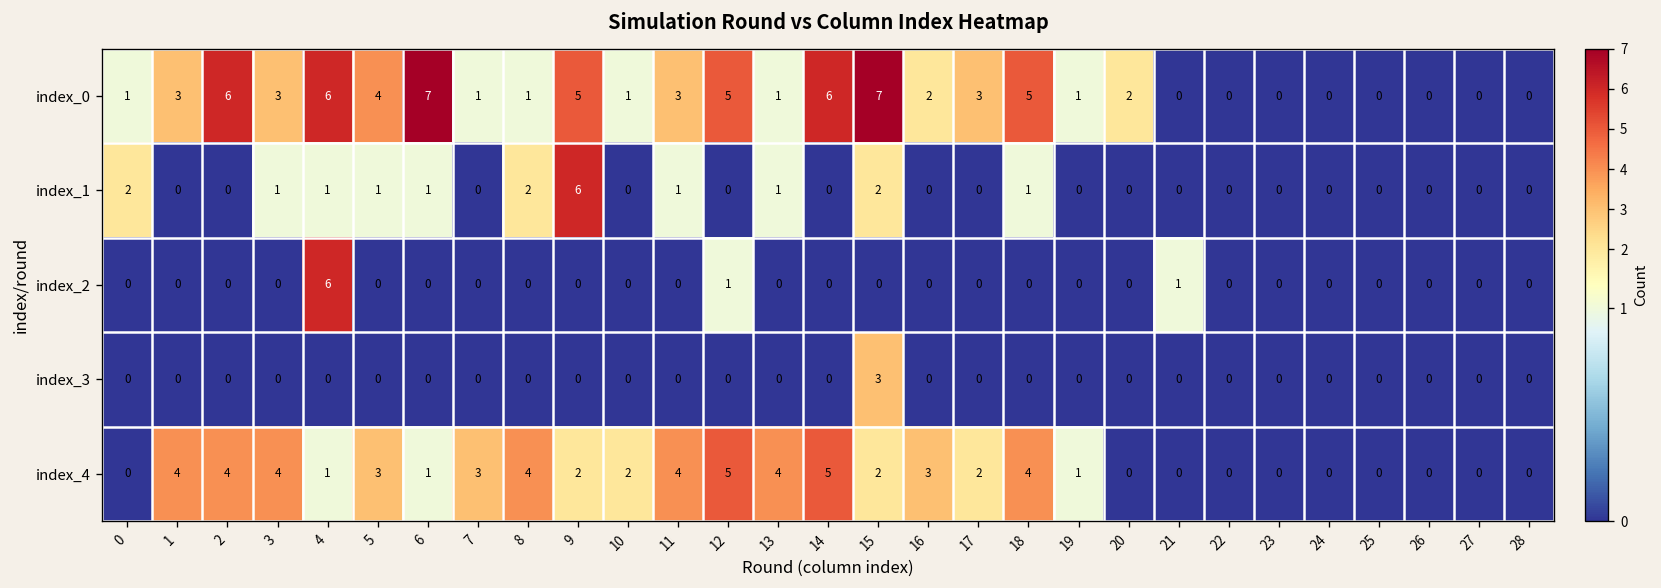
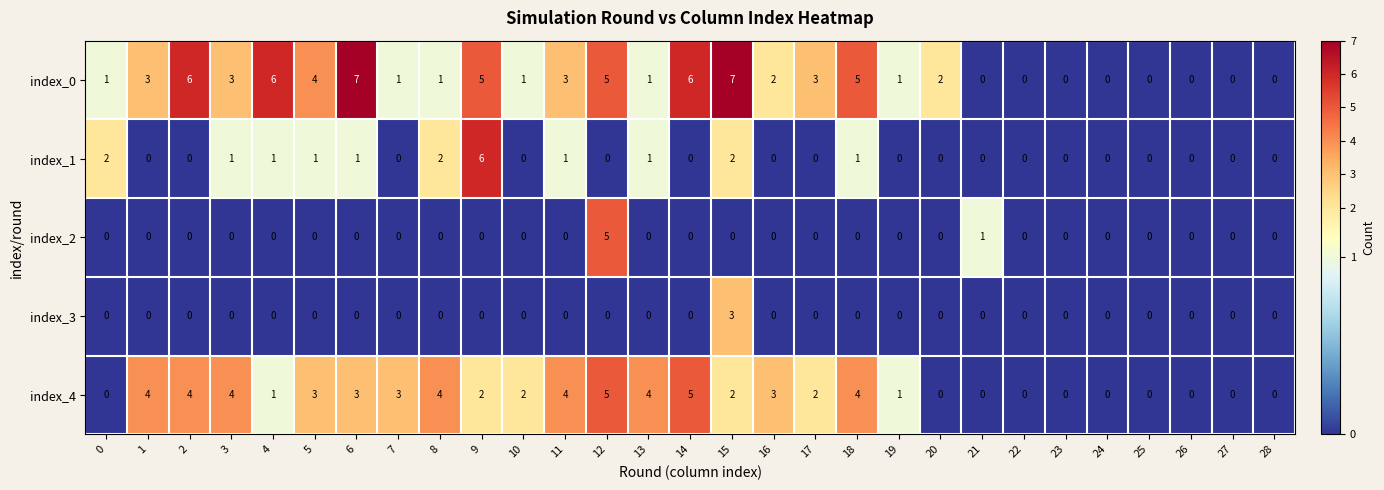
index_2, 4: 6 -> 0
index_2, 12: 1 -> 5
index_4, 6: 1 -> 3
